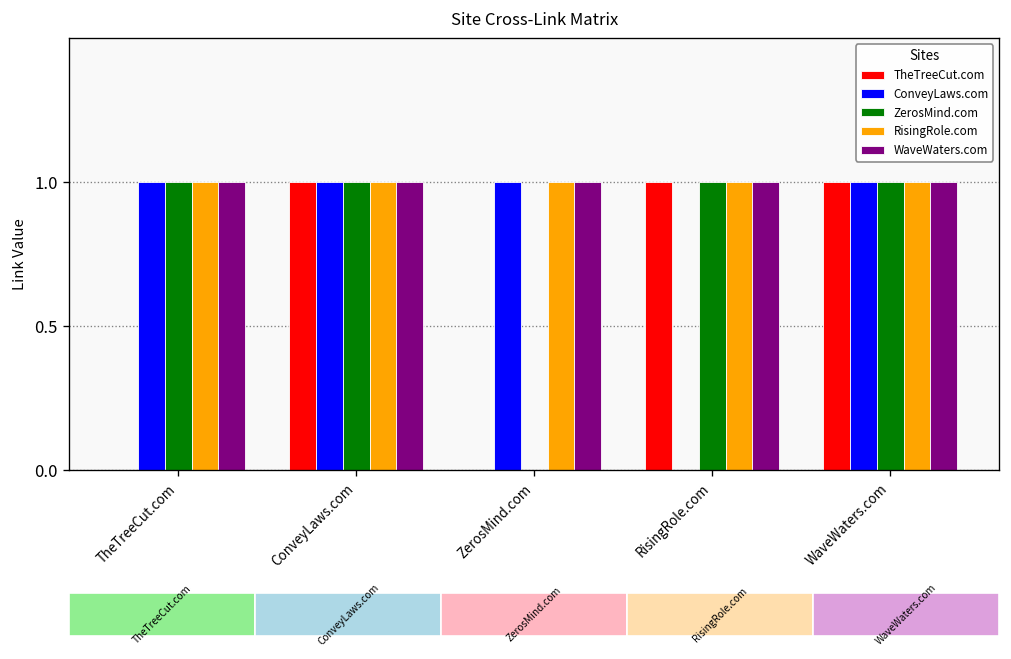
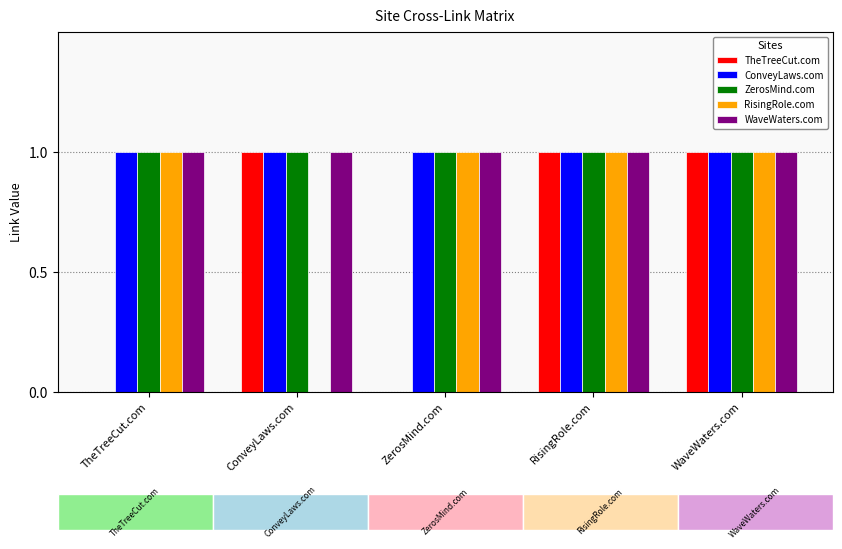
RisingRole.com, ConveyLaws.com: 1 -> 0
ZerosMind.com, ZerosMind.com: 0 -> 1
ConveyLaws.com, RisingRole.com: 0 -> 1
